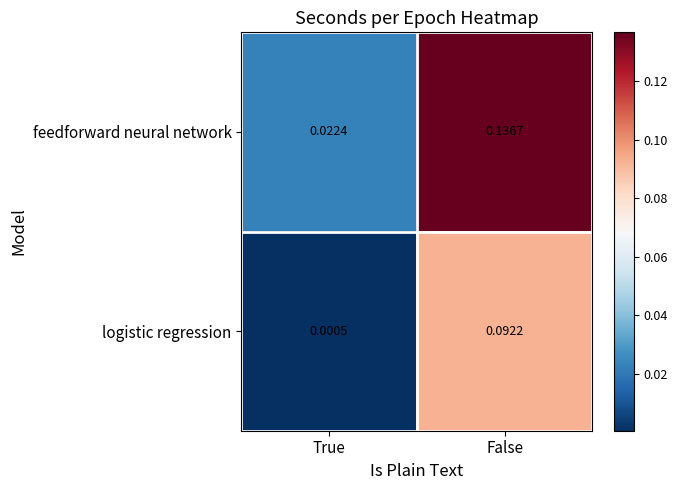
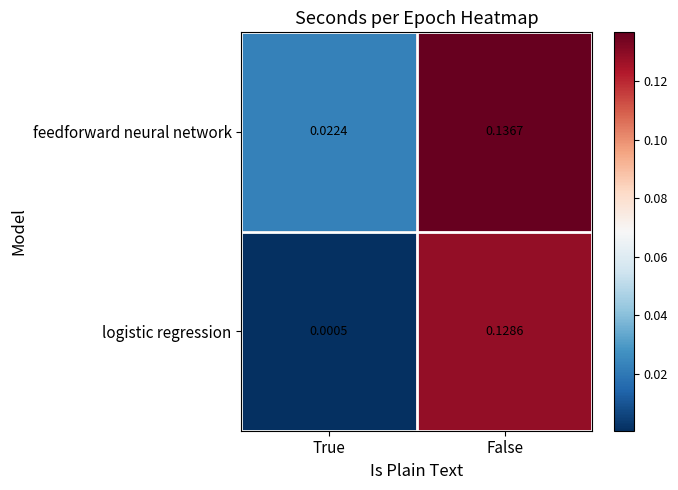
logistic regression, False: 0.0922 -> 0.1286
